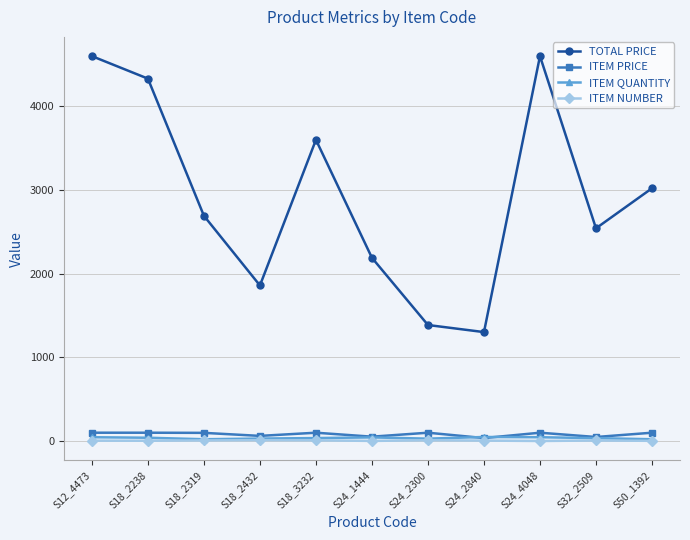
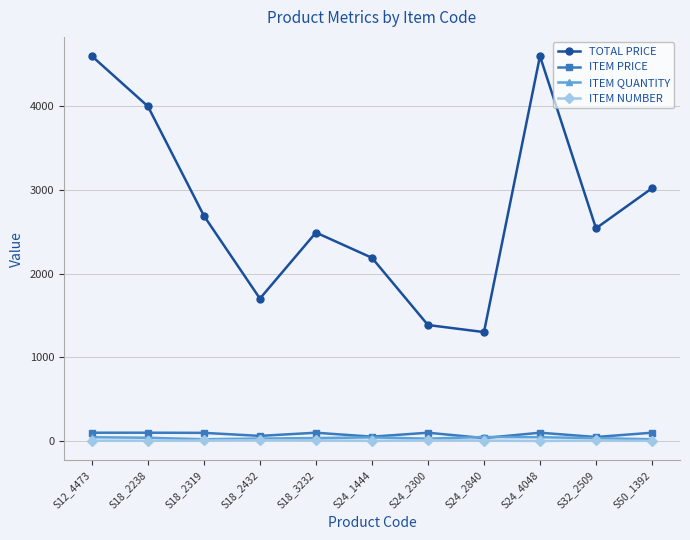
TOTAL PRICE, S18_2238: 4300 -> 4000
TOTAL PRICE, S18_2432: 1900 -> 1700
TOTAL PRICE, S18_3232: 3600 -> 2500
